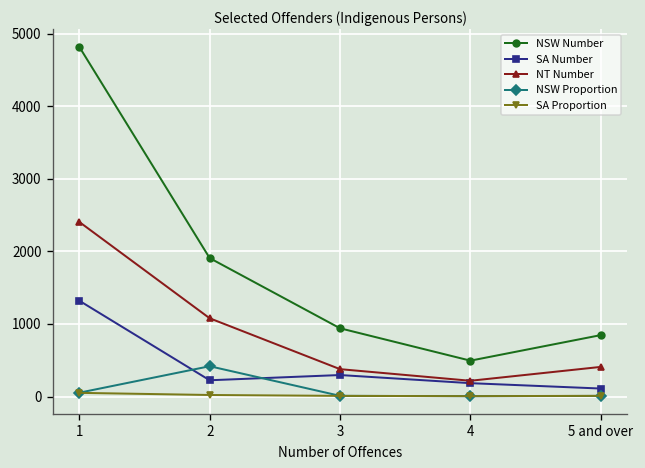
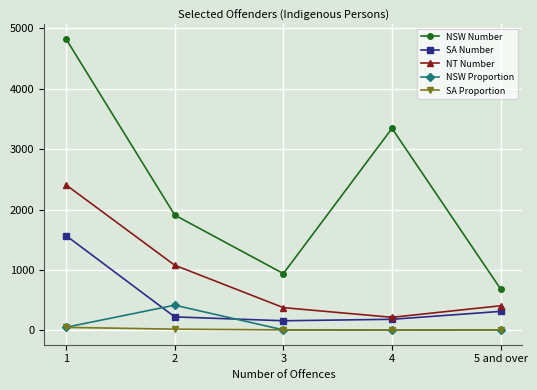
SA Number, 1: 1300 -> 1600
SA Number, 3: 300 -> 200
NSW Number, 4: 500 -> 3300
NSW Number, 5 and over: 800 -> 700
SA Number, 5 and over: 100 -> 300
